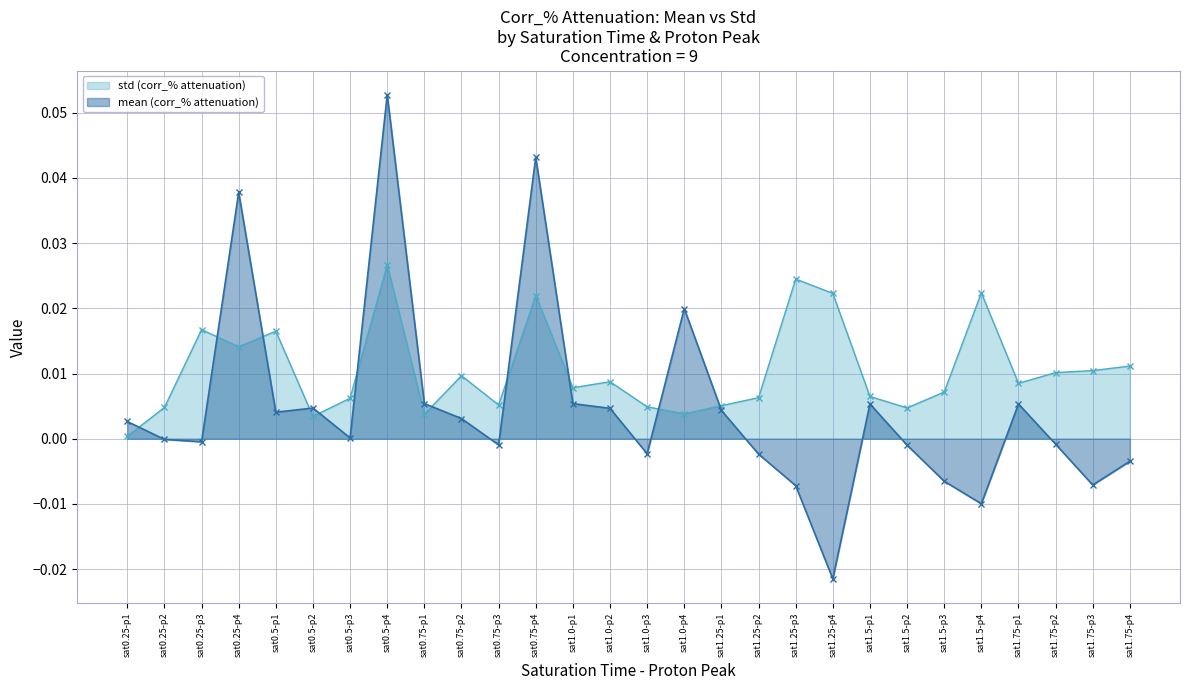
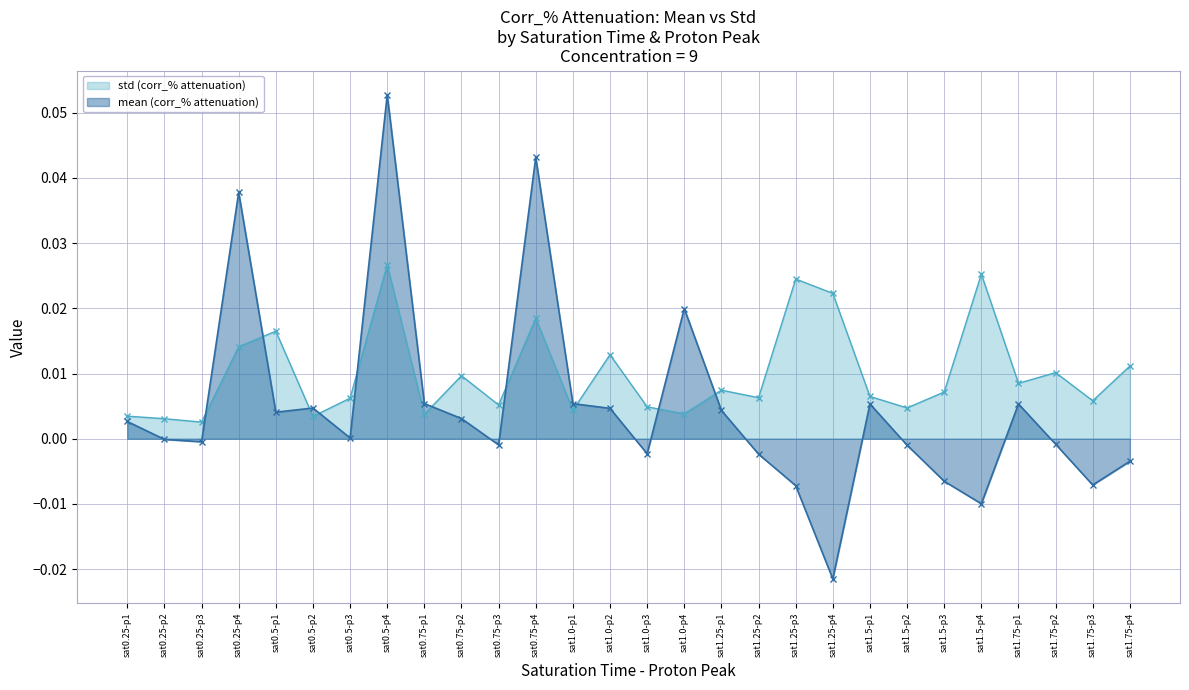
std (corr_% attenuation), sat0.25-p1: 0.000 -> 0.003
std (corr_% attenuation), sat0.25-p2: 0.005 -> 0.003
std (corr_% attenuation), sat0.25-p3: 0.017 -> 0.003
std (corr_% attenuation), sat0.75-p4: 0.022 -> 0.018
std (corr_% attenuation), sat1.0-p1: 0.008 -> 0.004
std (corr_% attenuation), sat1.0-p2: 0.009 -> 0.013
std (corr_% attenuation), sat1.25-p1: 0.005 -> 0.007
std (corr_% attenuation), sat1.5-p4: 0.022 -> 0.025
std (corr_% attenuation), sat1.75-p3: 0.010 -> 0.006
